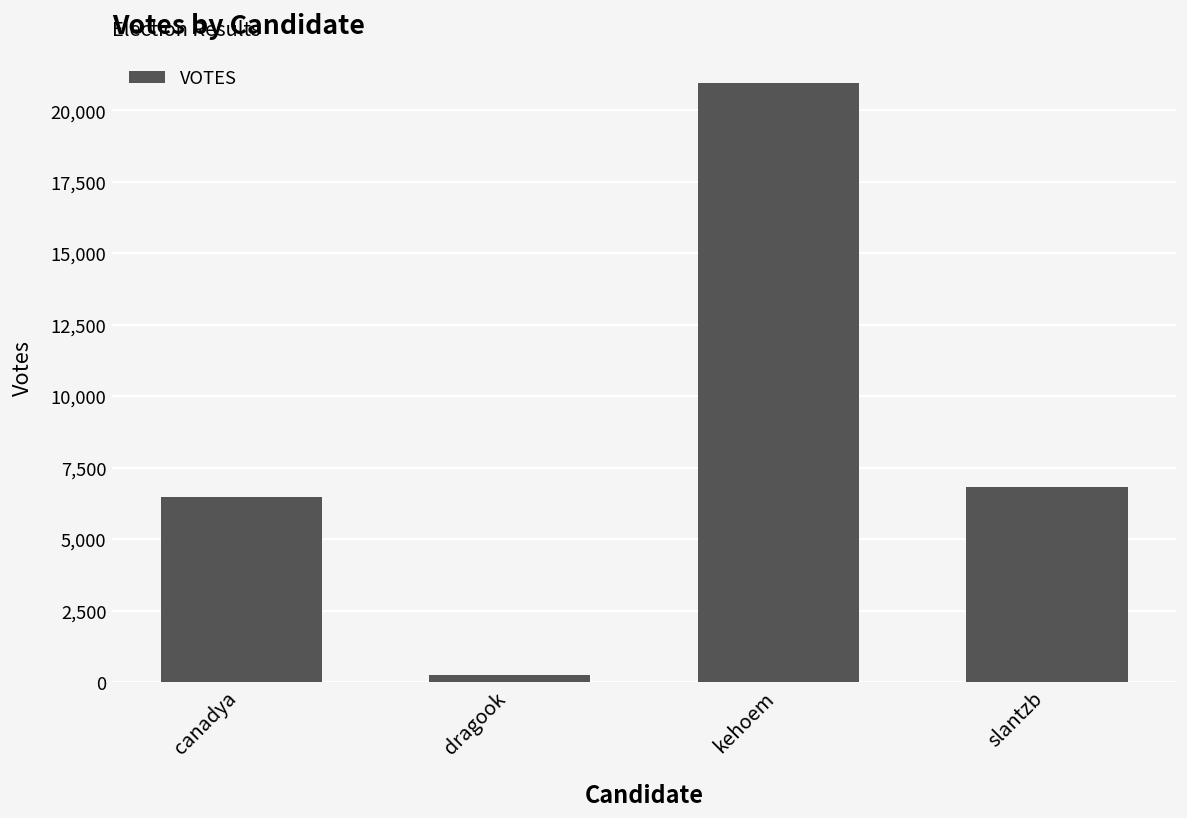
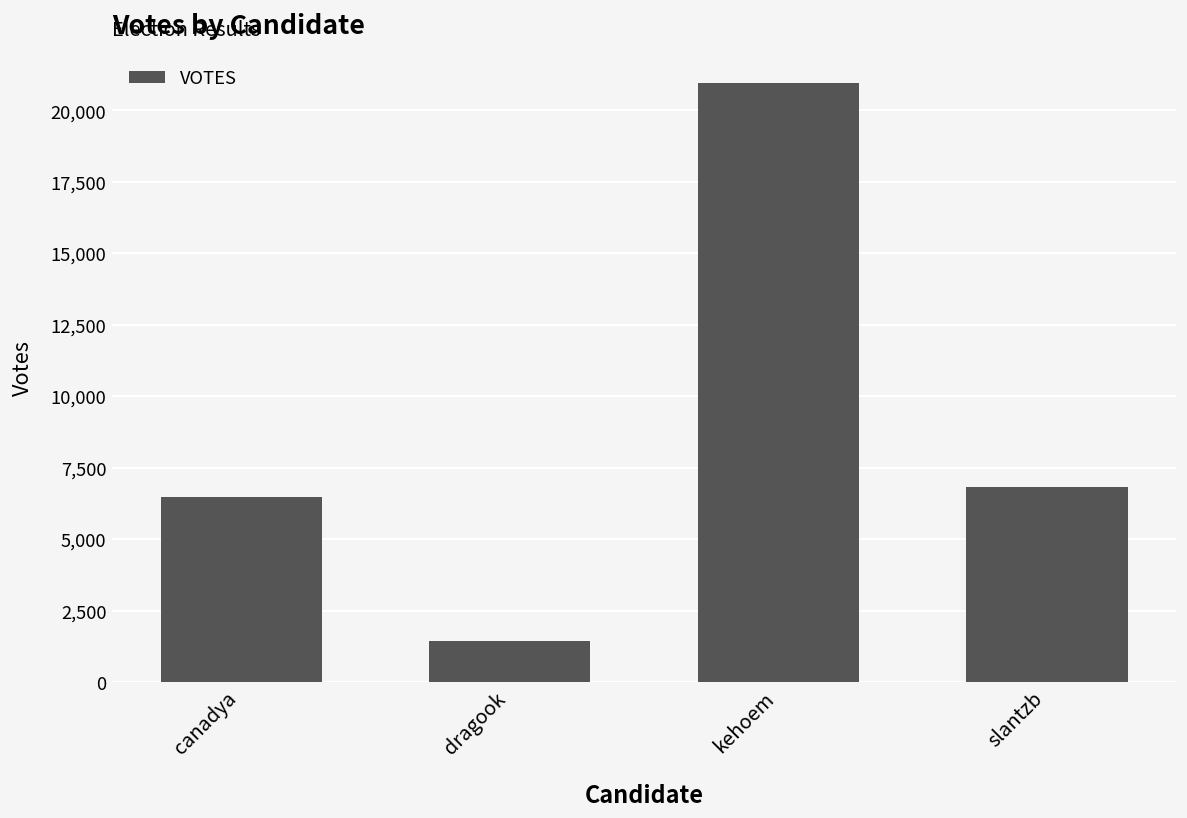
dragook: 300 -> 1,400
